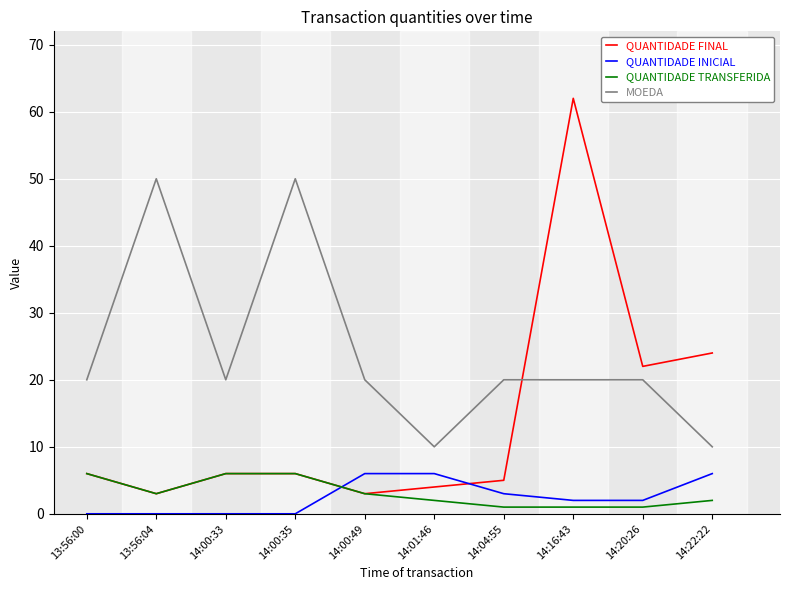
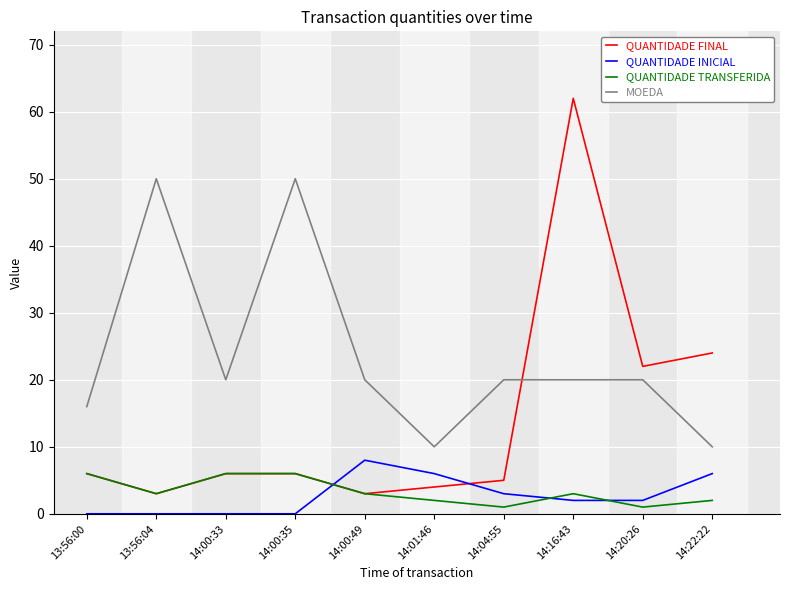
MOEDA, 13:56:00: 20 -> 16
QUANTIDADE INICIAL, 14:00:49: 6 -> 8
QUANTIDADE TRANSFERIDA, 14:16:43: 1 -> 3
